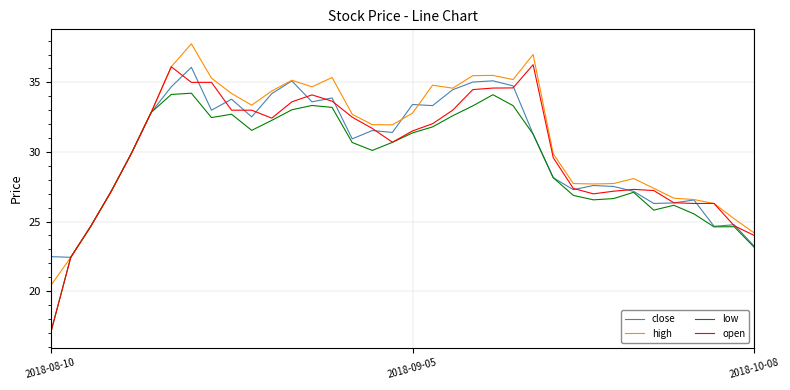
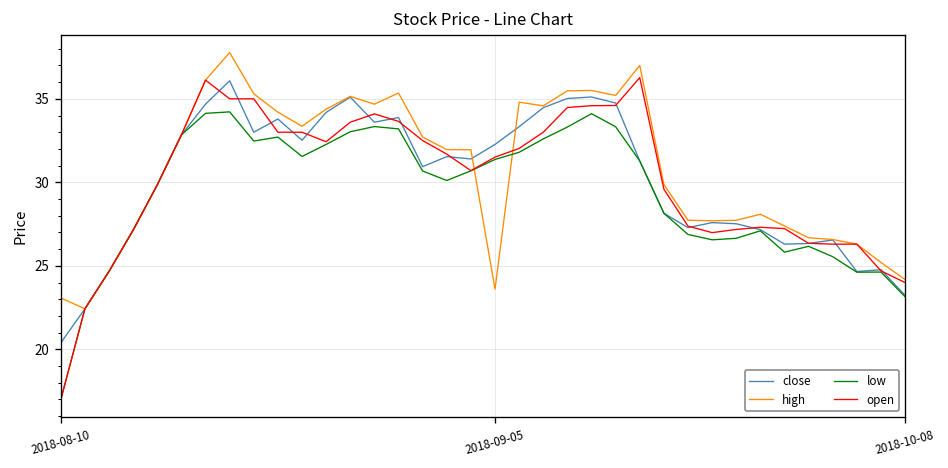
close, 2018-08-10: 22.5 -> 20.4
high, 2018-08-10: 20.4 -> 23.1
close, 2018-09-05: 33.4 -> 32.3
high, 2018-09-05: 32.8 -> 23.6
